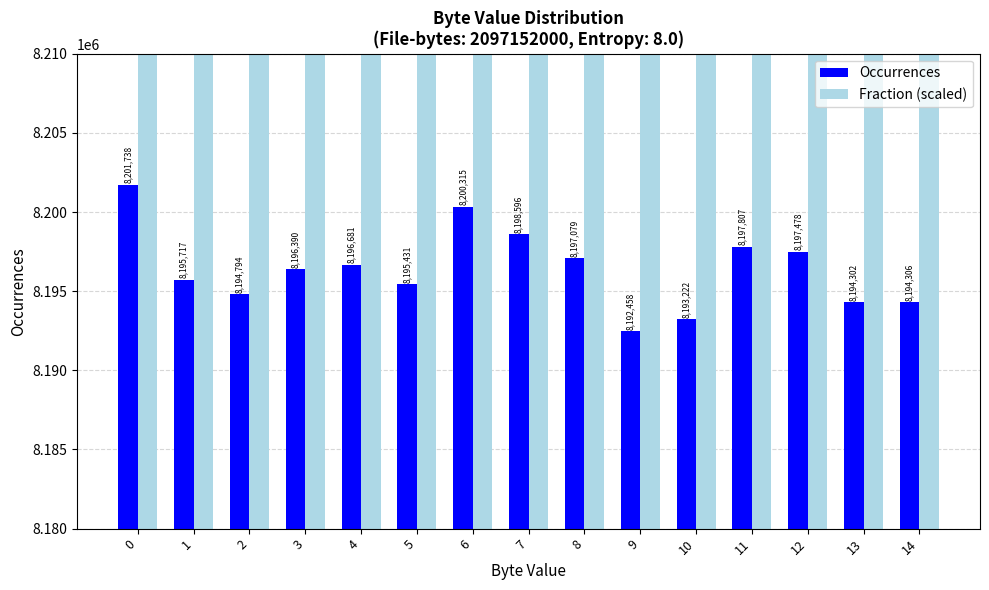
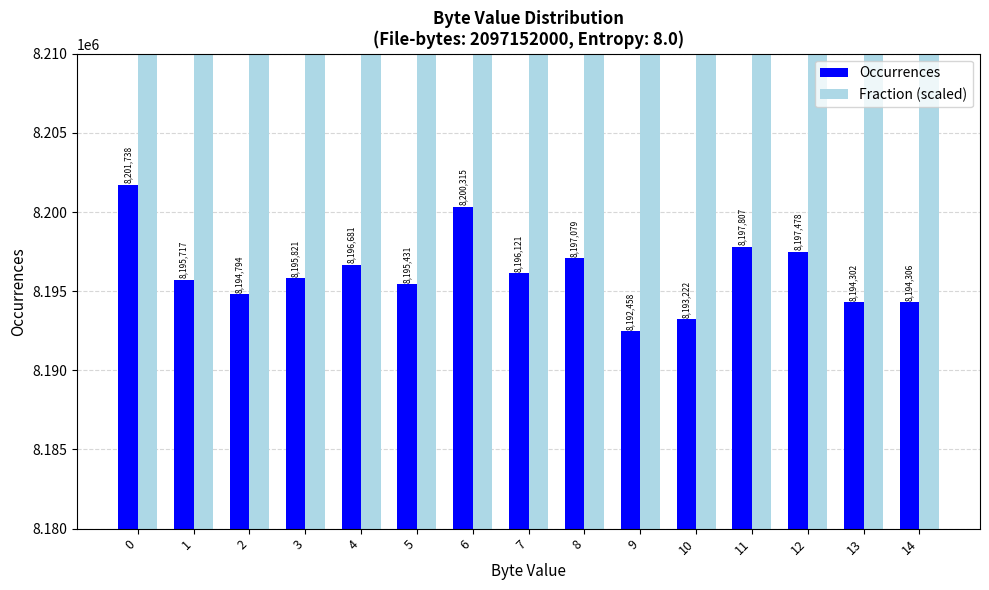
Occurrences, 3: 8,196,390 -> 8,195,821
Occurrences, 7: 8,198,596 -> 8,196,121
